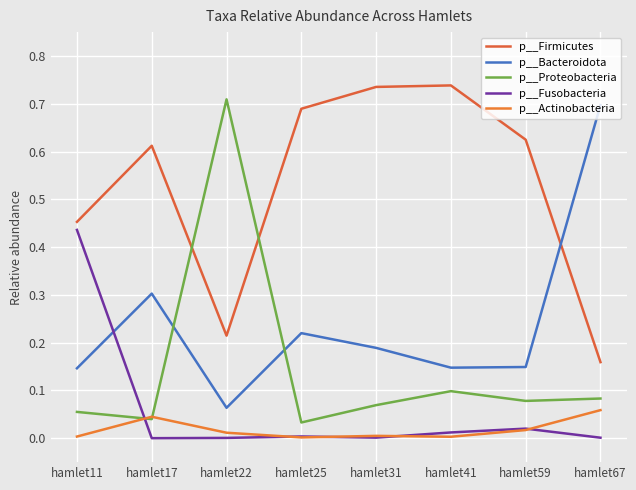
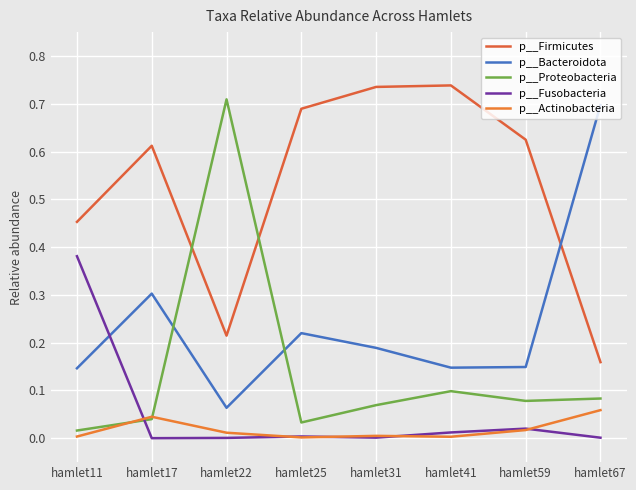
p__Proteobacteria, hamlet11: 0.06 -> 0.02
p__Fusobacteria, hamlet11: 0.44 -> 0.38
